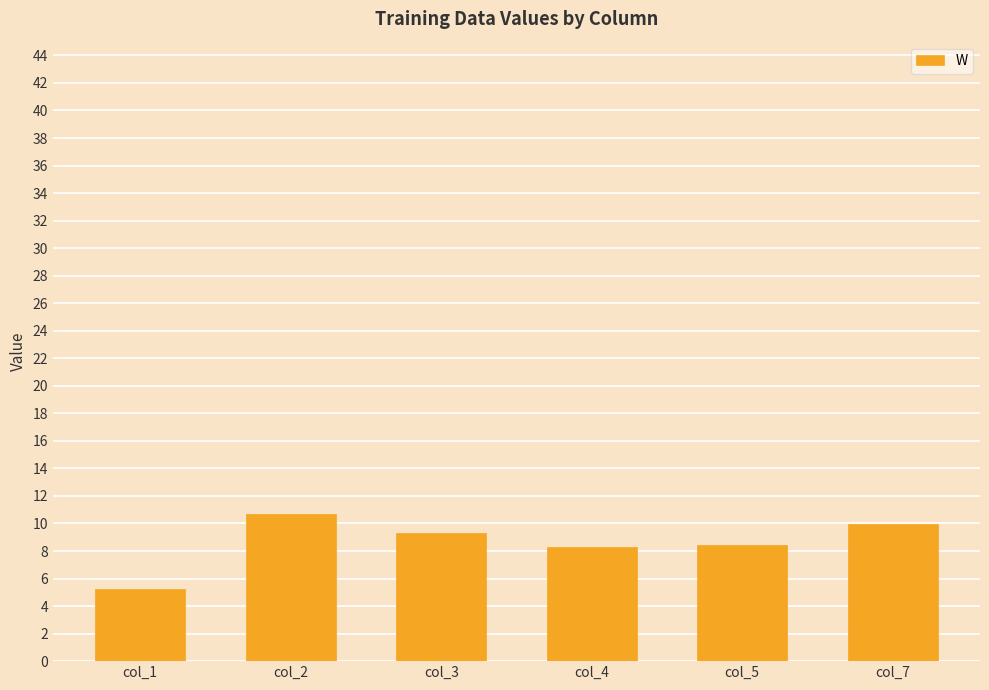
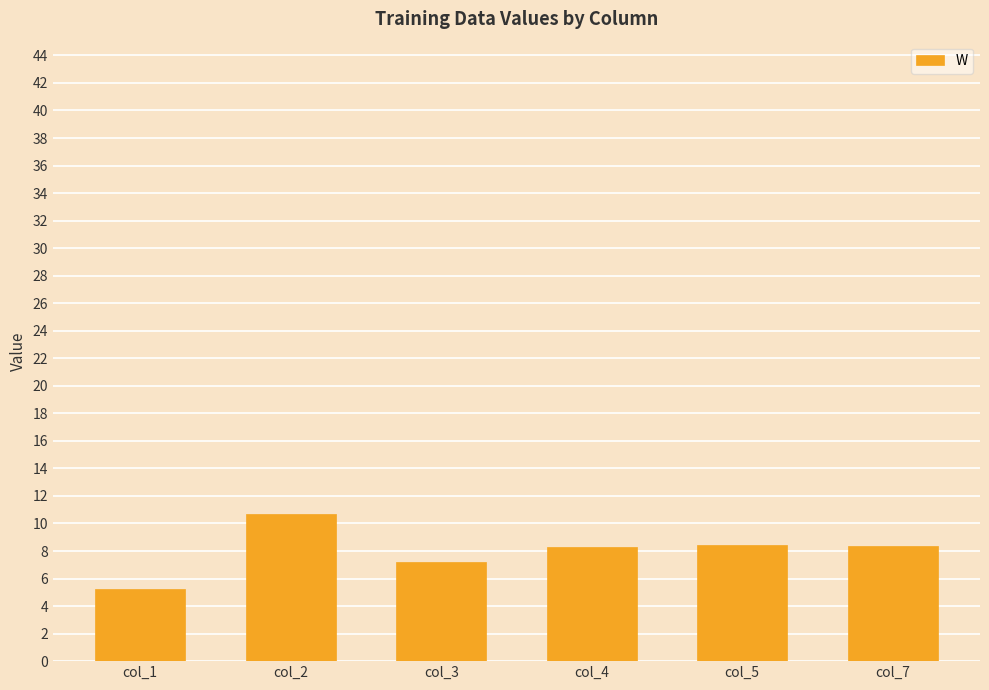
col_3: 9.3 -> 7.2
col_7: 10.0 -> 8.4
